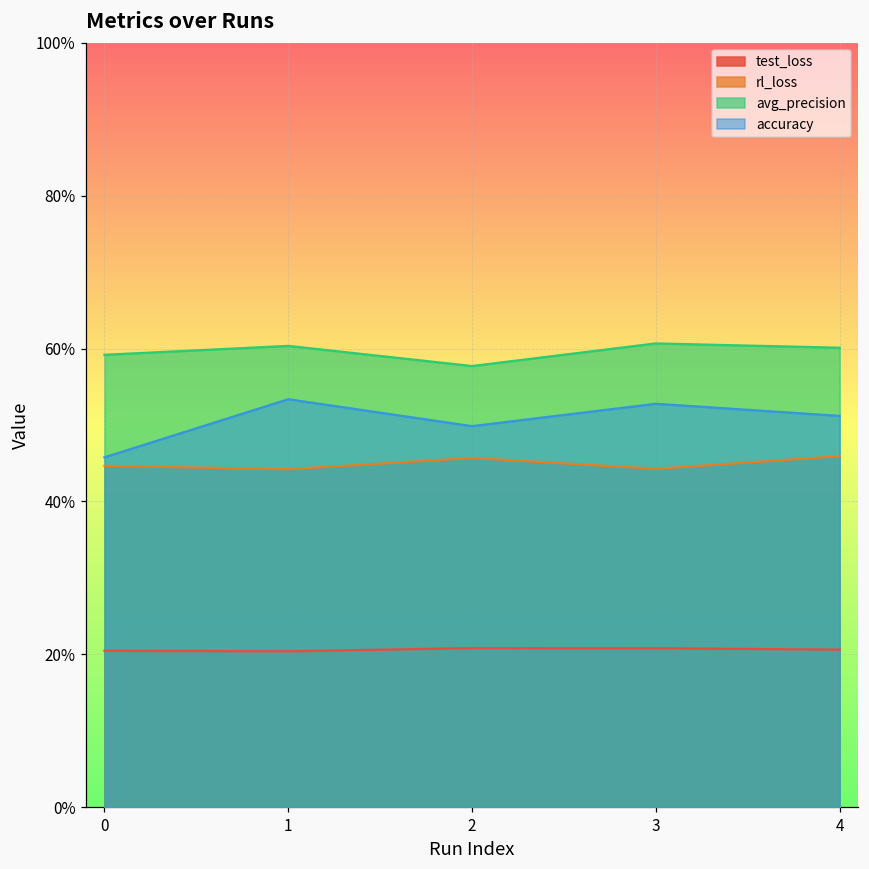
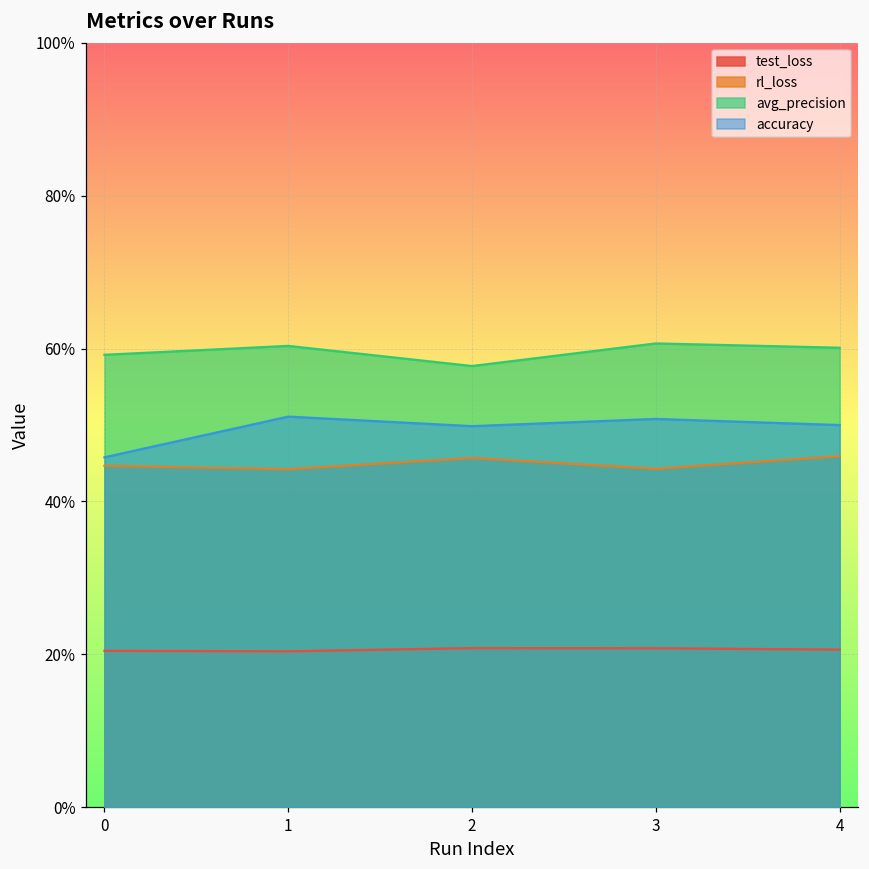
accuracy, 1: 53% -> 51%
accuracy, 3: 53% -> 51%
accuracy, 4: 51% -> 50%
